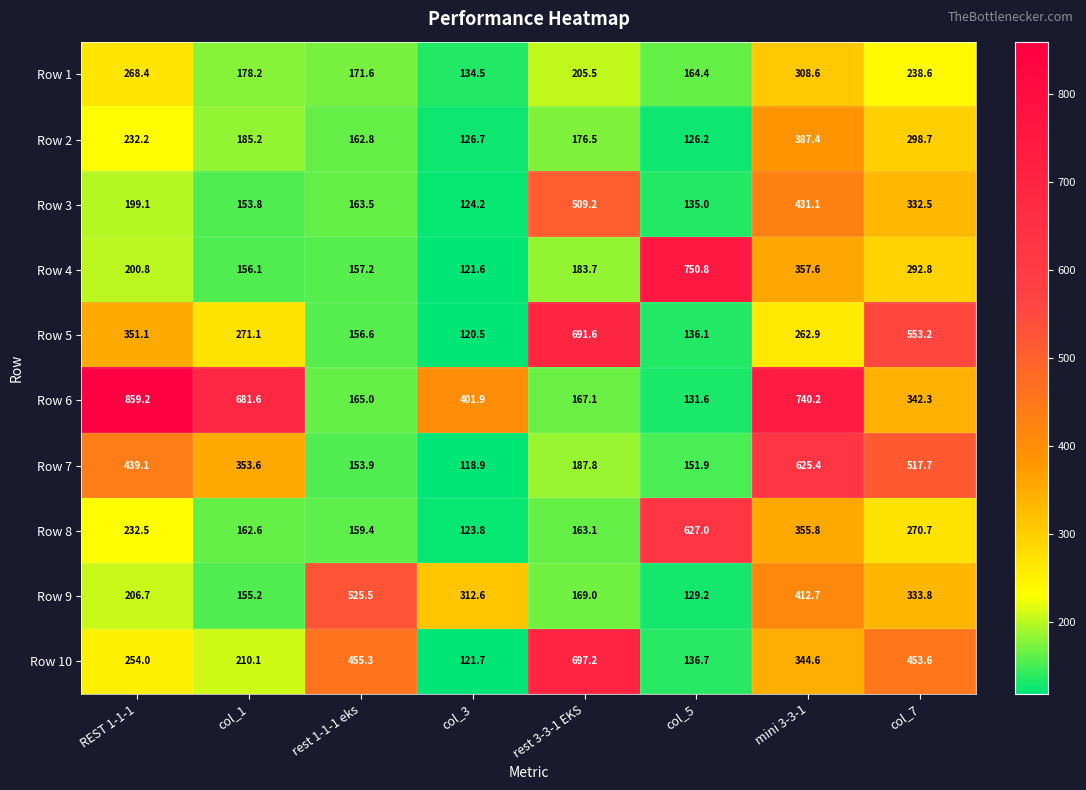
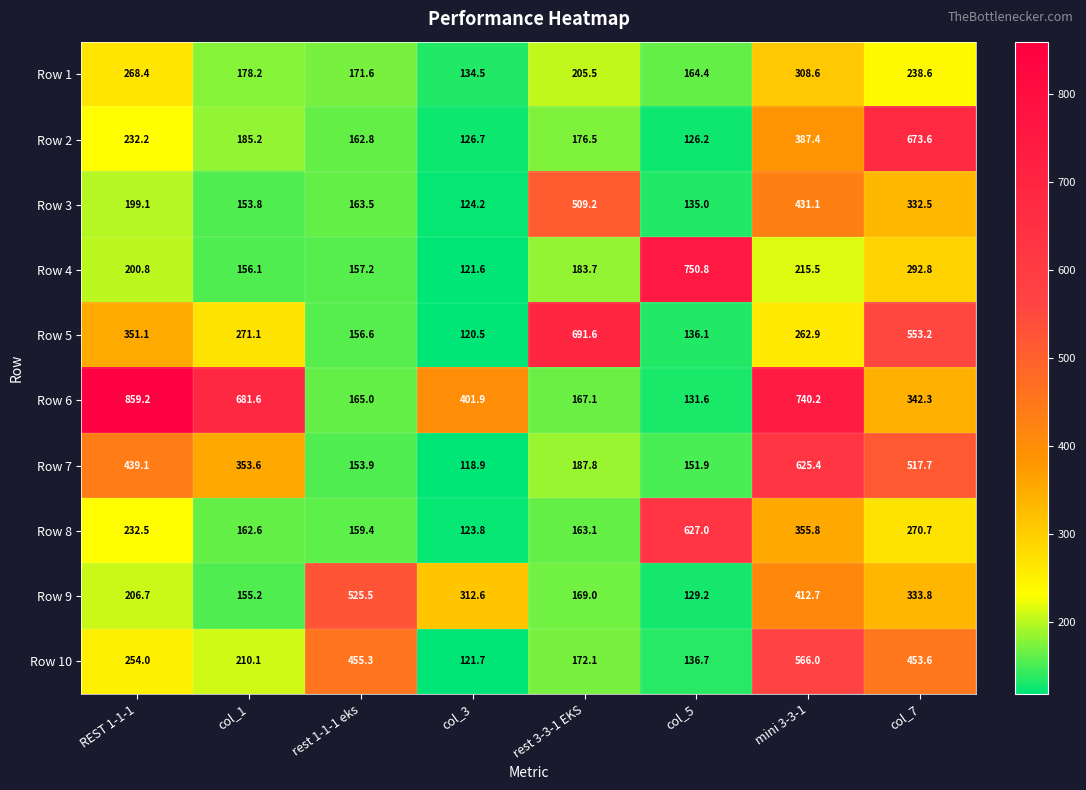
Row 2, col_7: 298.7 -> 673.6
Row 4, mini 3-3-1: 357.6 -> 215.5
Row 10, rest 3-3-1 EKS: 697.2 -> 172.1
Row 10, mini 3-3-1: 344.6 -> 566.0
